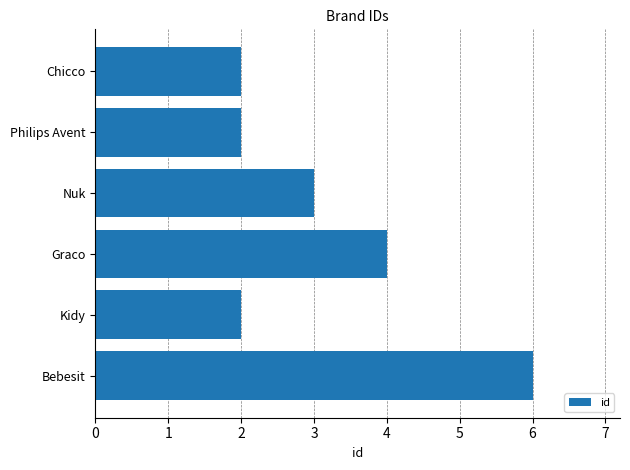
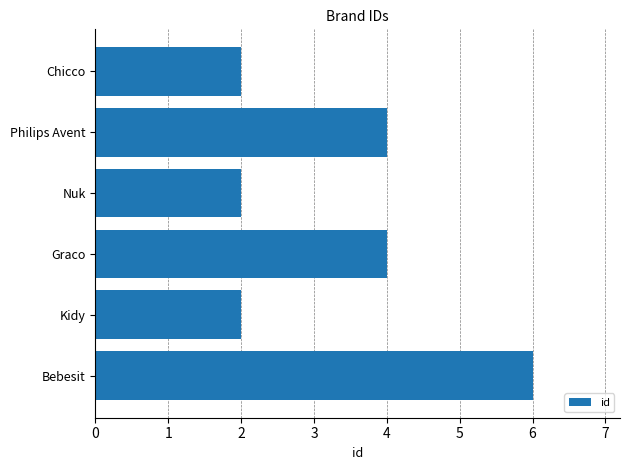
Philips Avent: 2 -> 4
Nuk: 3 -> 2
